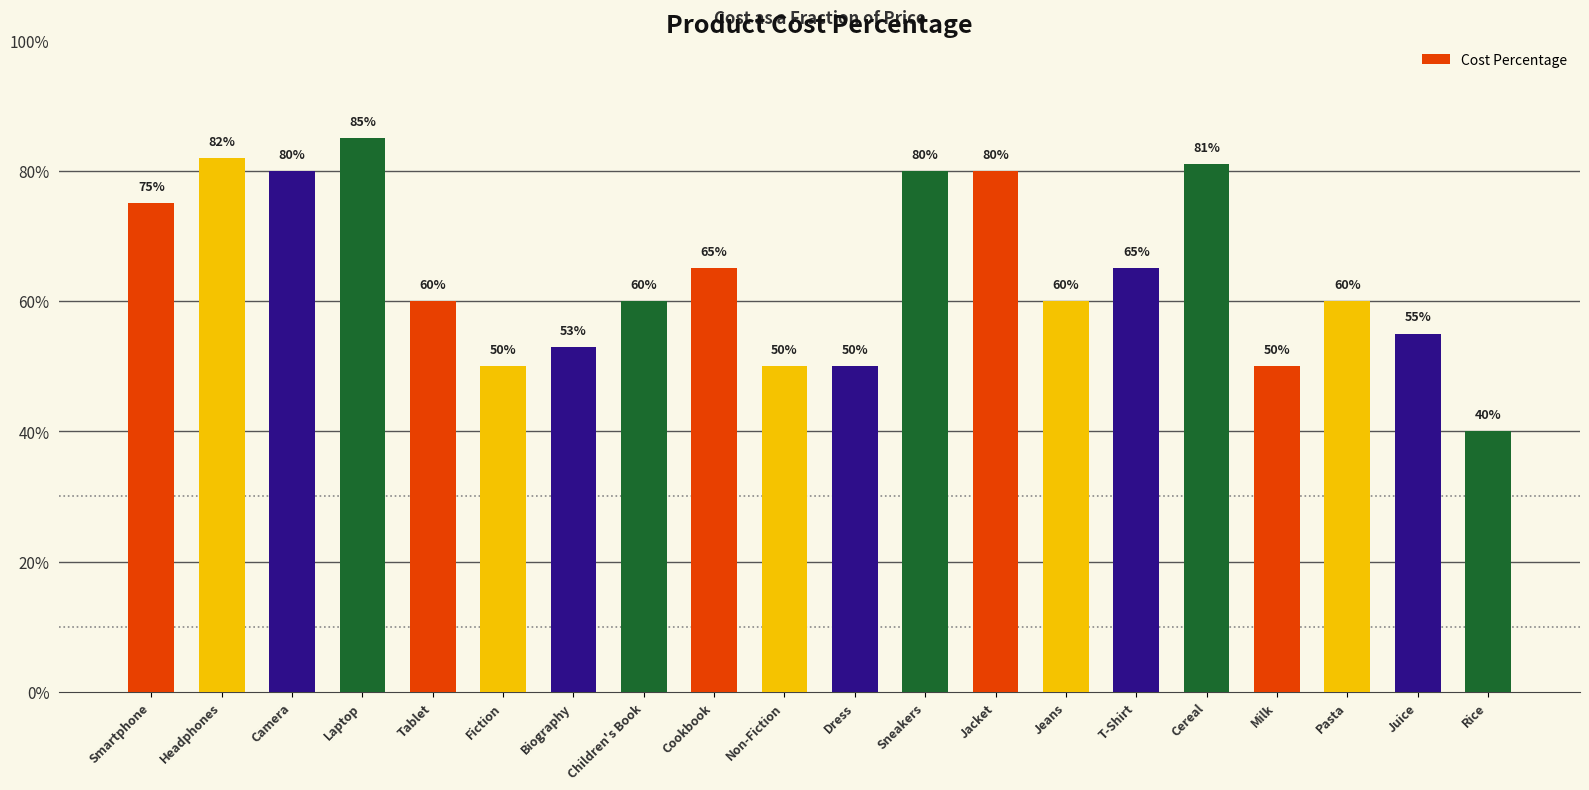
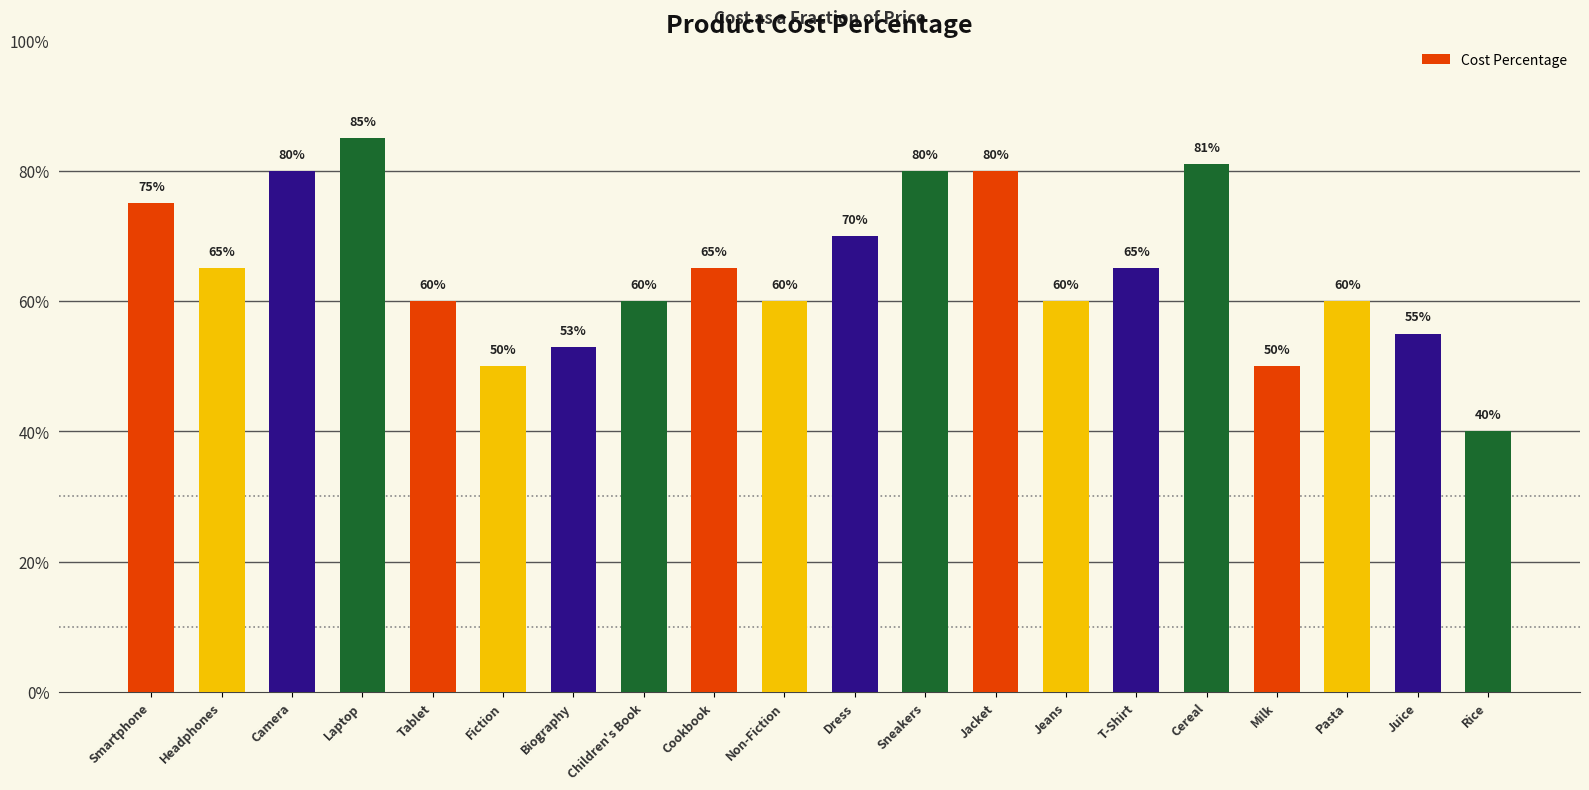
Headphones: 82% -> 65%
Non-Fiction: 50% -> 60%
Dress: 50% -> 70%
